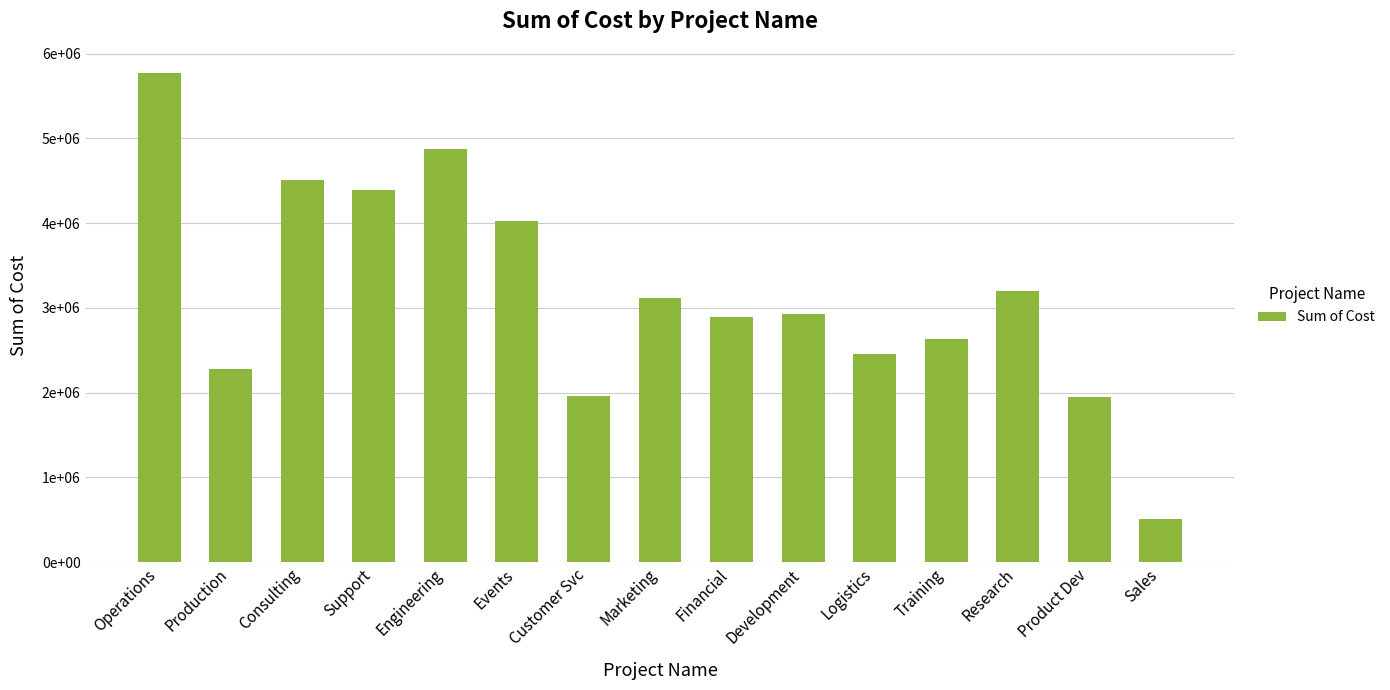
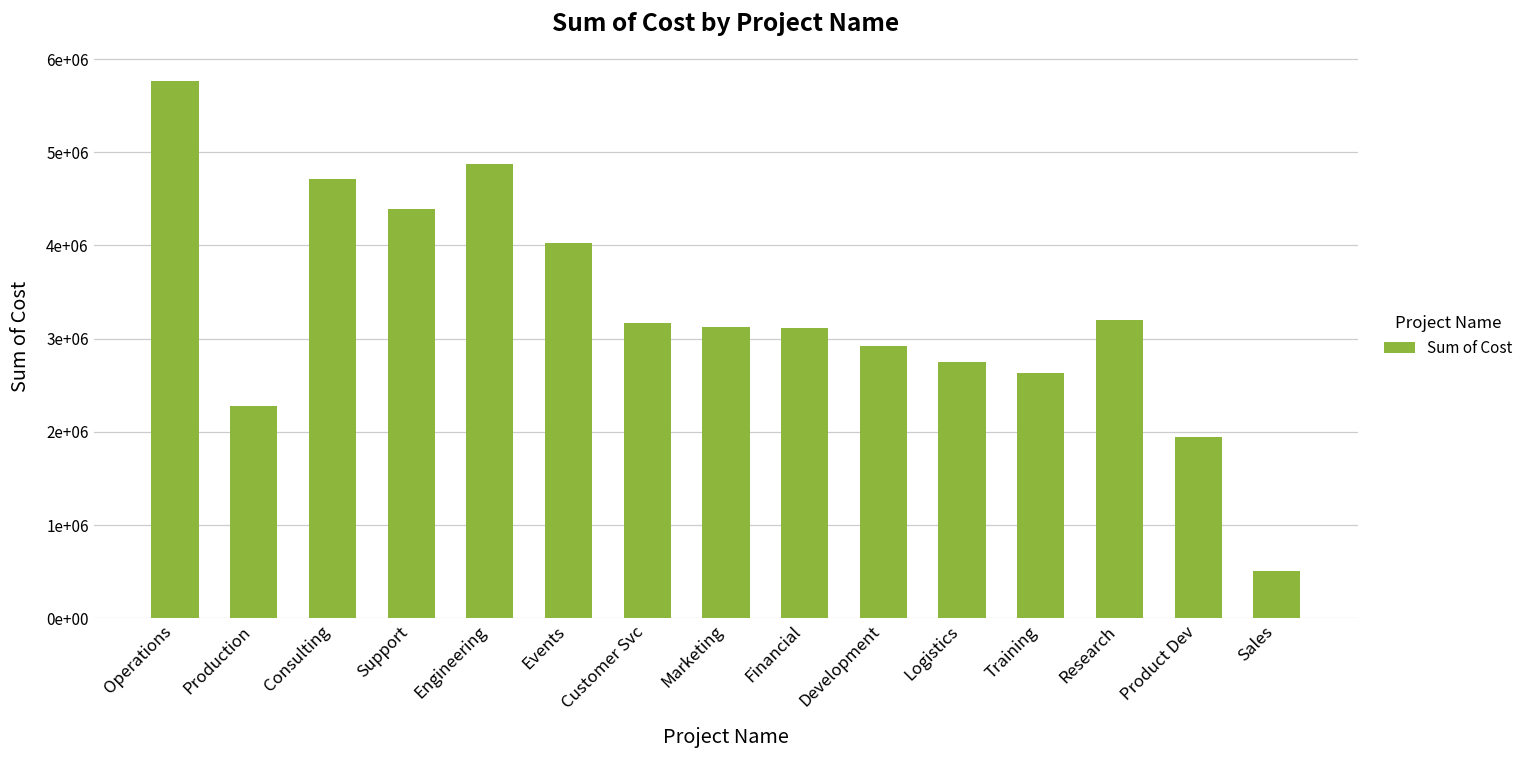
Consulting: 4500000 -> 4700000
Customer Svc: 2000000 -> 3200000
Financial: 2900000 -> 3100000
Logistics: 2500000 -> 2800000
